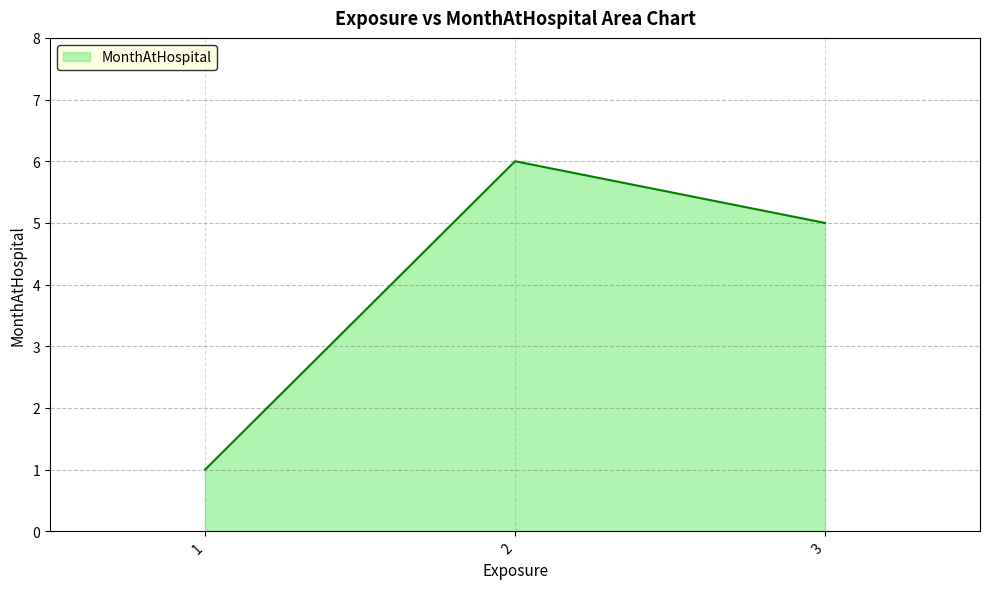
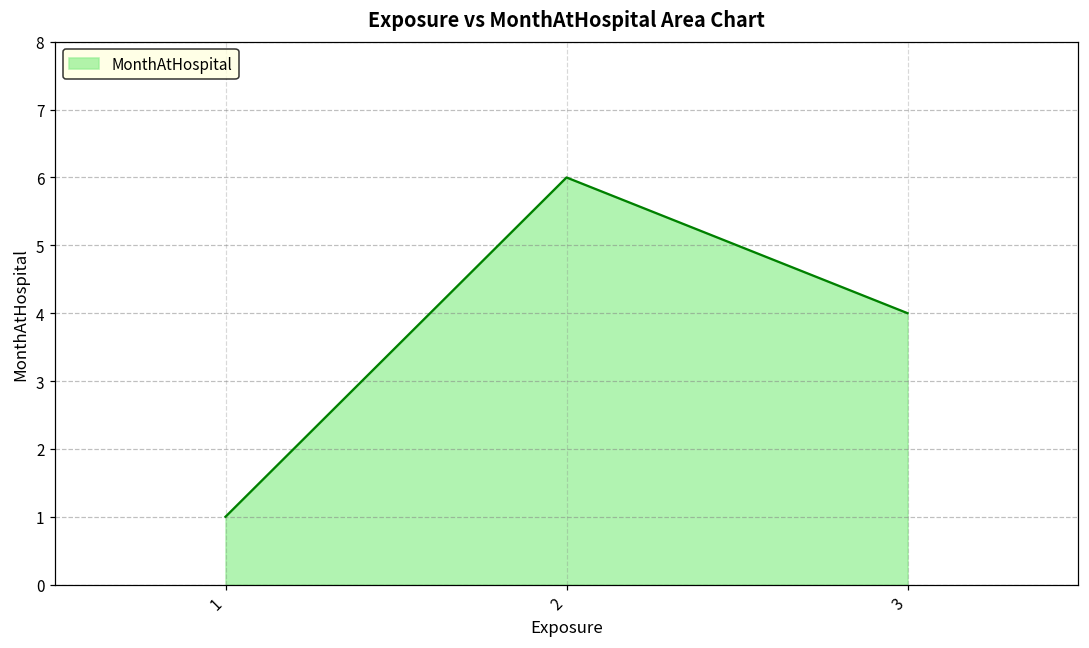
3: 5 -> 4
